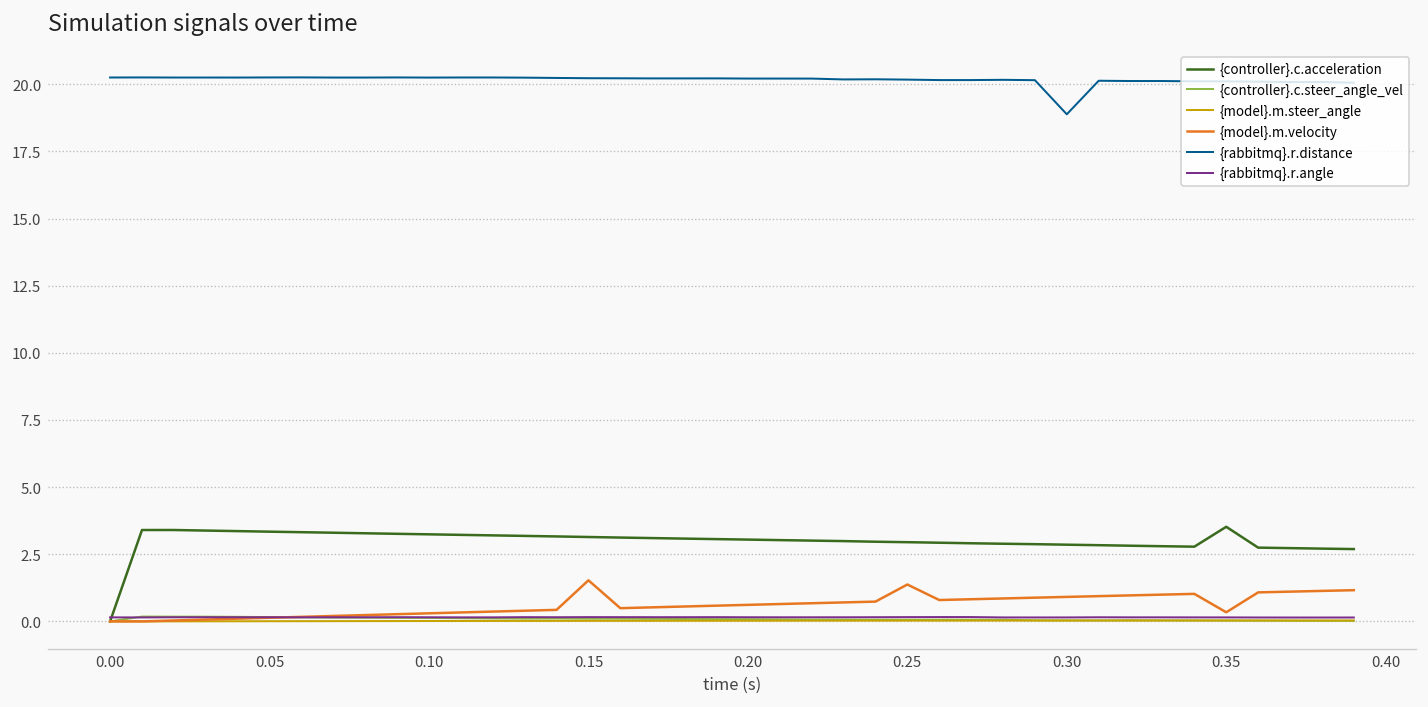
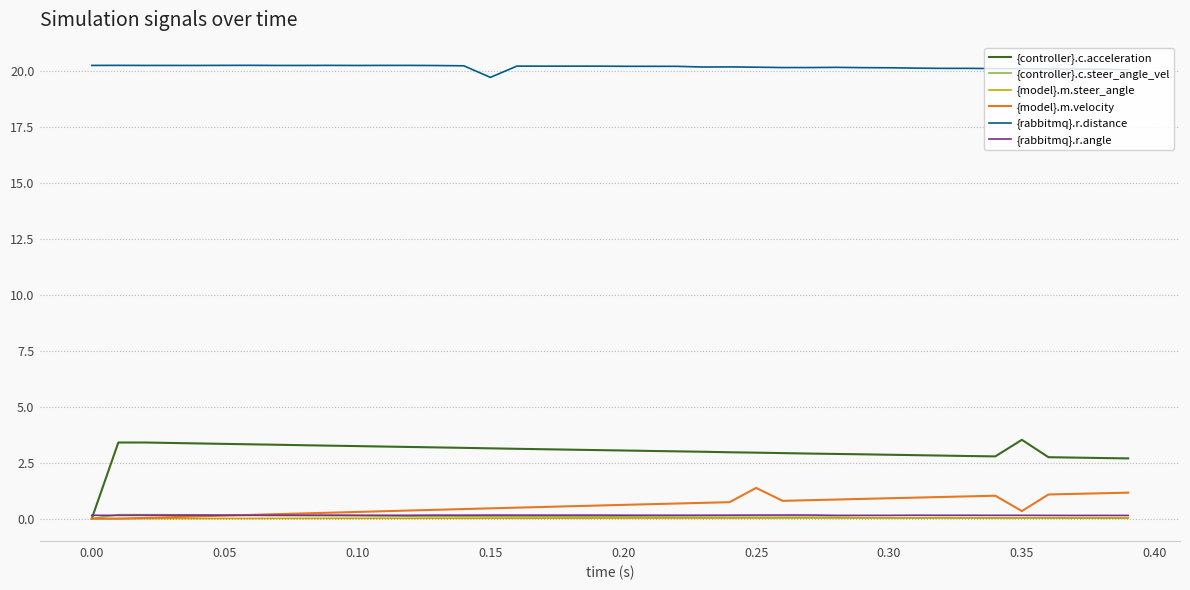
{model}.m.velocity, 0.15: 1.5 -> 0.5
{rabbitmq}.r.distance, 0.15: 20.2 -> 19.7
{rabbitmq}.r.distance, 0.30: 18.9 -> 20.1
